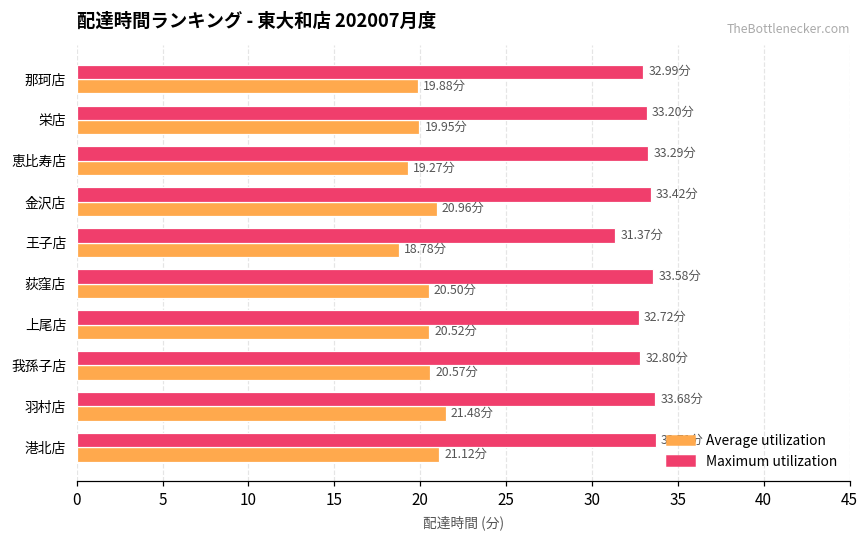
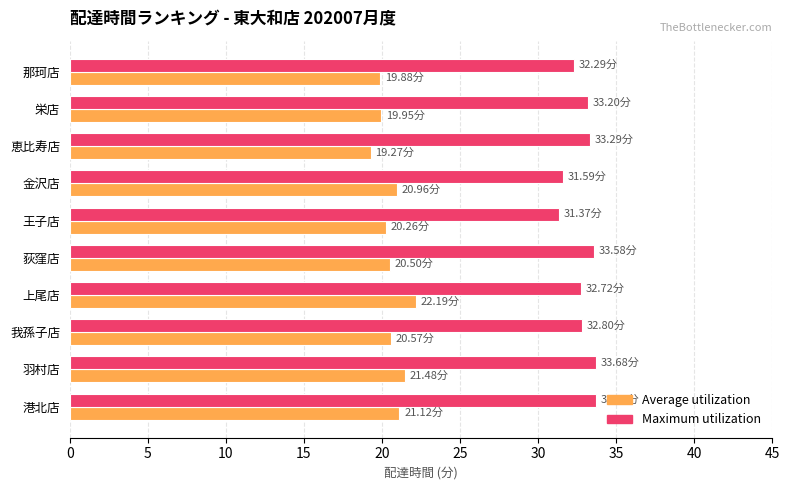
Maximum utilization, 那珂店: 32.99分 -> 32.29分
Maximum utilization, 金沢店: 33.42分 -> 31.59分
Average utilization, 王子店: 18.78分 -> 20.26分
Average utilization, 上尾店: 20.52分 -> 22.19分
